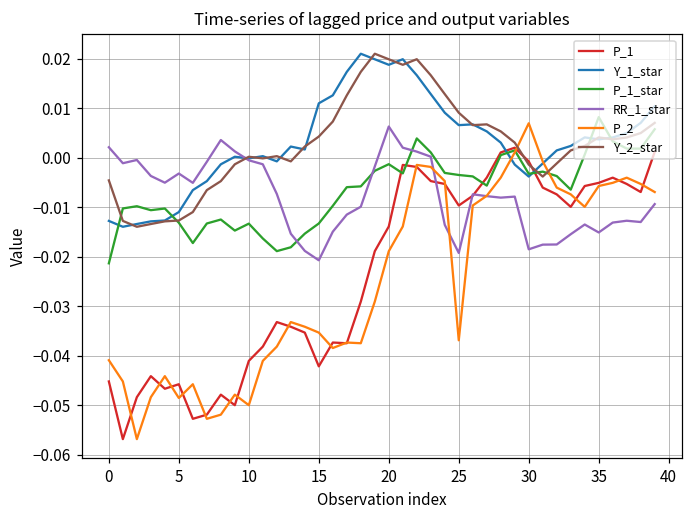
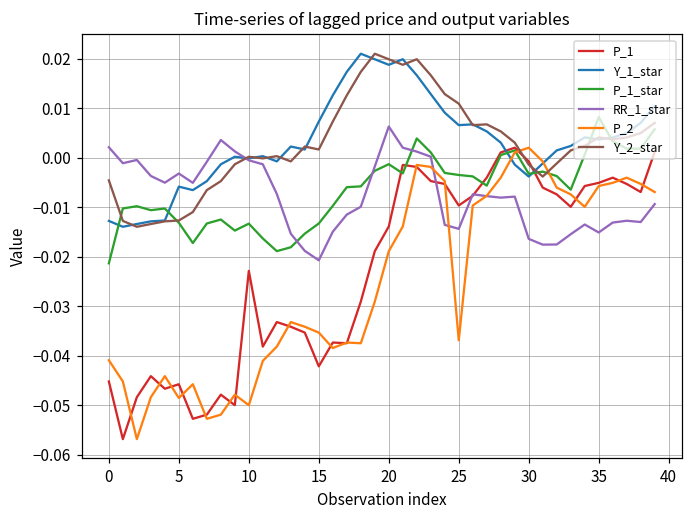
Y_1_star, 5: -0.011 -> -0.006
P_1, 10: -0.041 -> -0.023
Y_1_star, 15: 0.011 -> 0.007
Y_2_star, 15: 0.004 -> 0.002
RR_1_star, 25: -0.019 -> -0.014
Y_2_star, 25: 0.009 -> 0.011
RR_1_star, 30: -0.018 -> -0.016
P_2, 30: 0.007 -> 0.002
